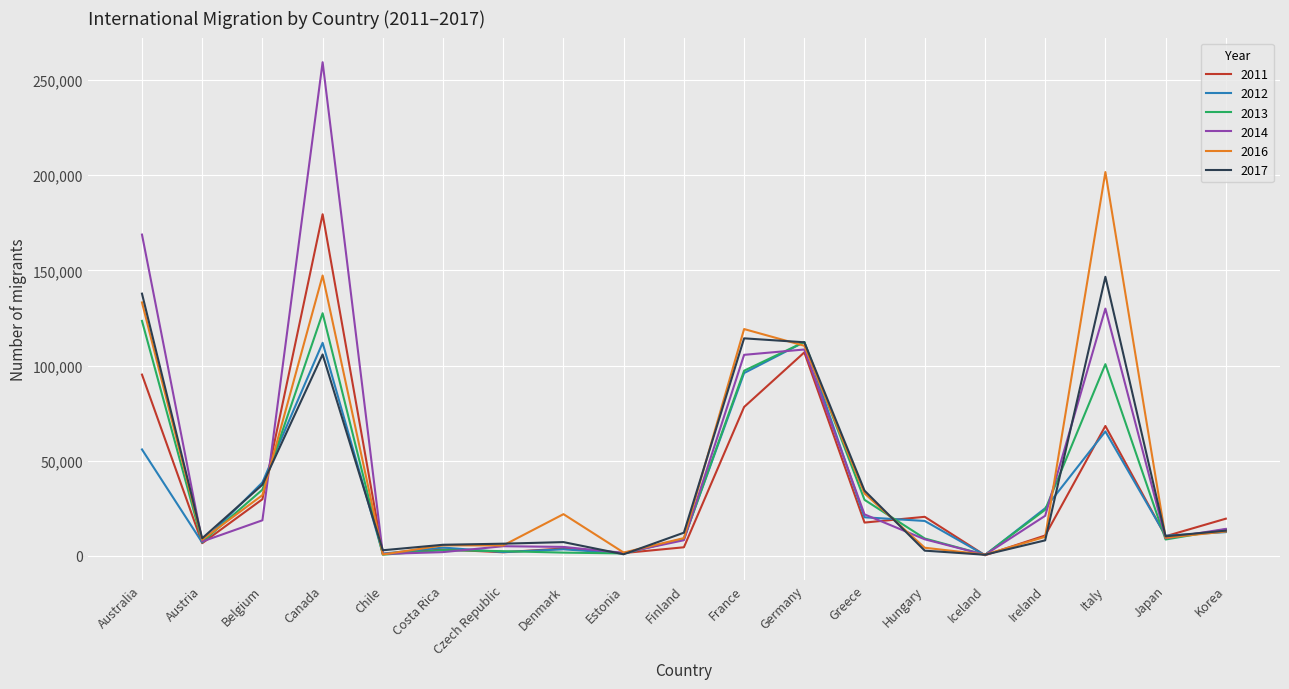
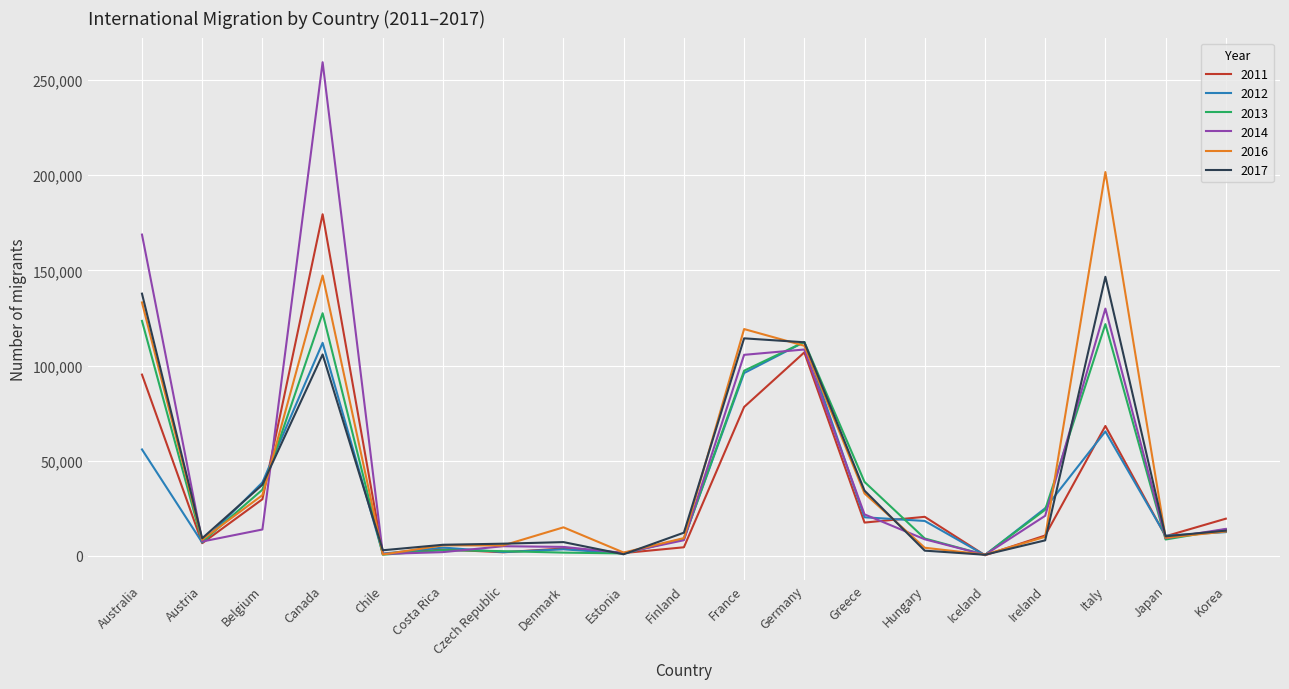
2014, Belgium: 19,000 -> 14,000
2016, Denmark: 22,000 -> 15,000
2013, Greece: 29,000 -> 39,000
2013, Italy: 101,000 -> 122,000
